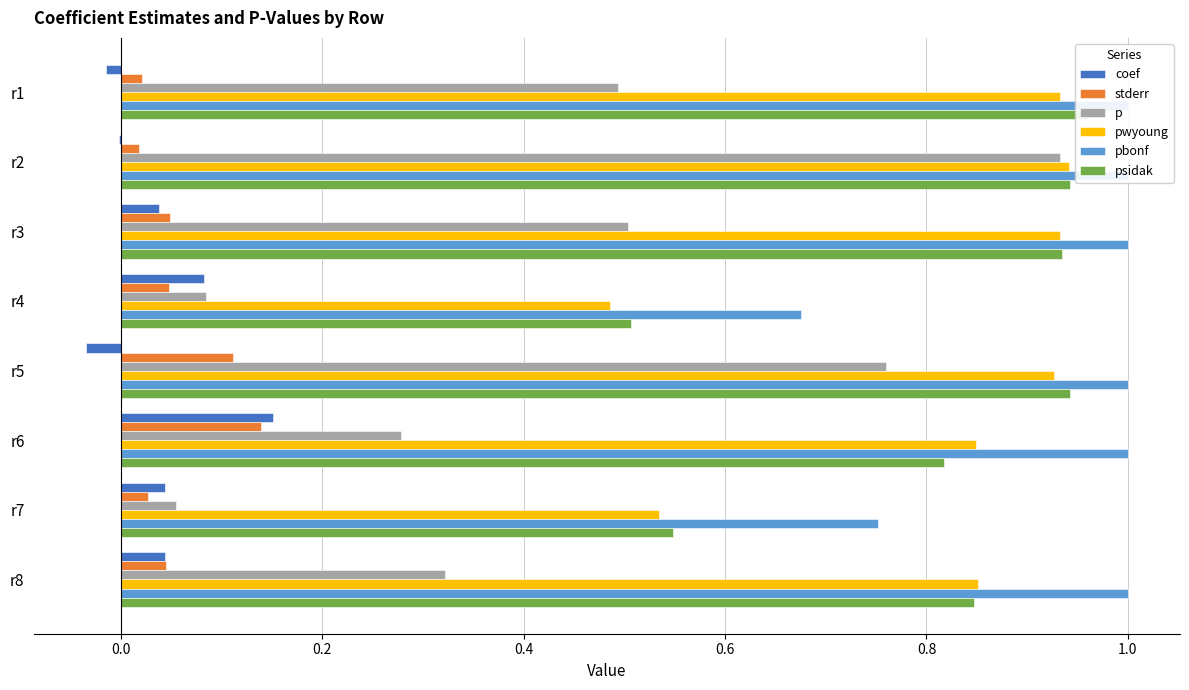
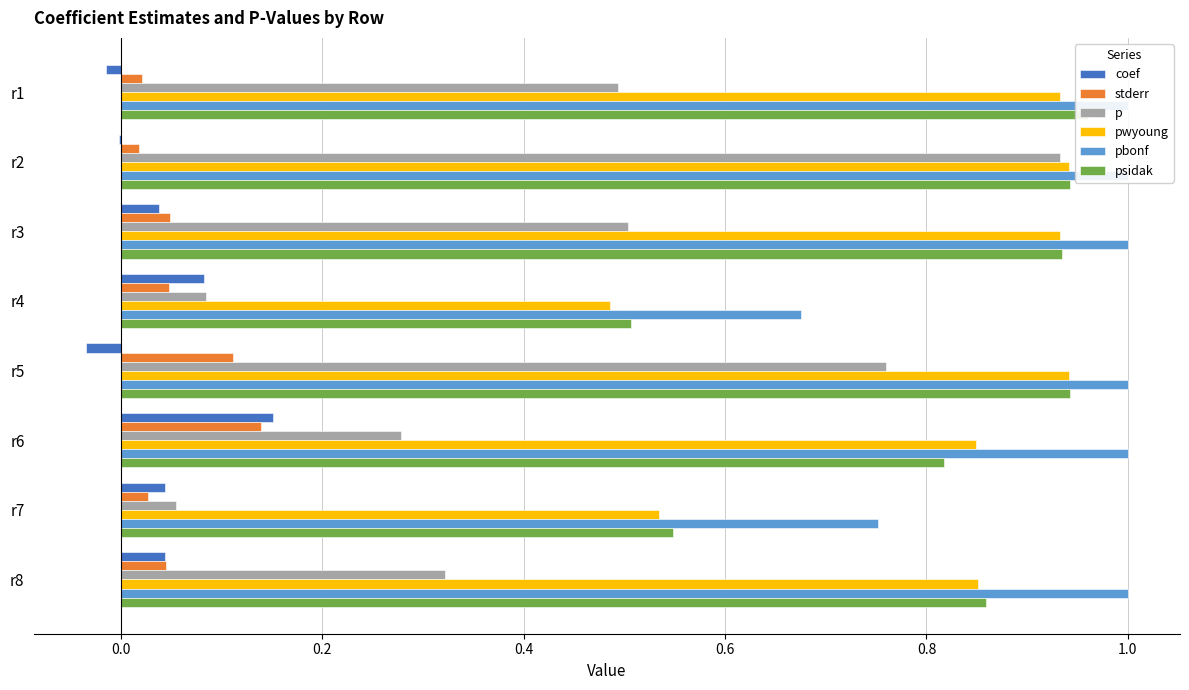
pwyoung, r5: 0.927 -> 0.942
psidak, r8: 0.847 -> 0.859
